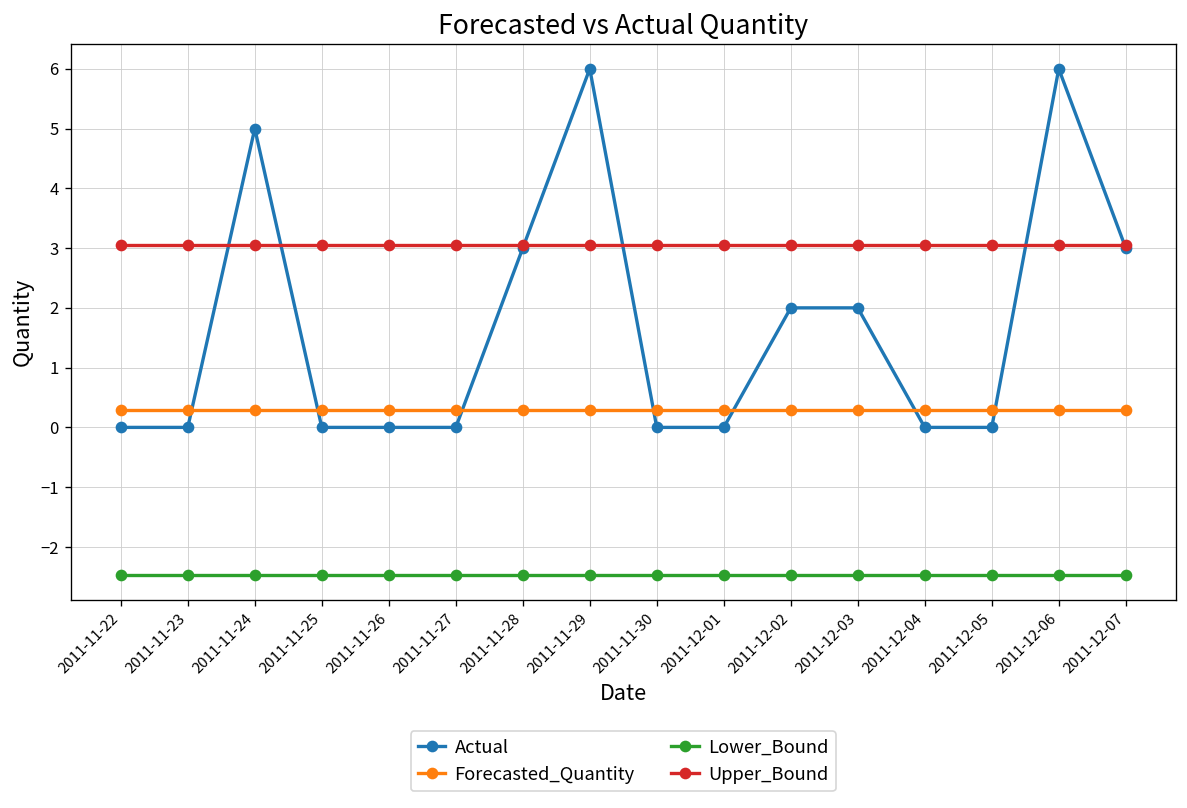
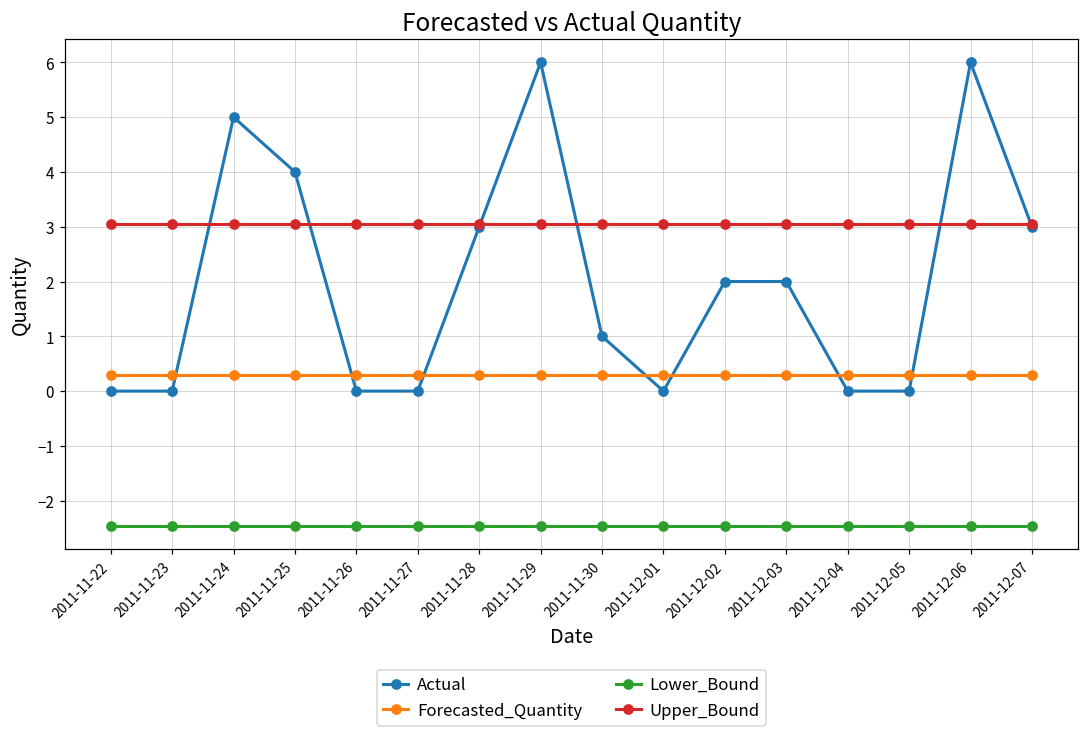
Actual, 2011-11-25: 0 -> 4
Actual, 2011-11-30: 0 -> 1
